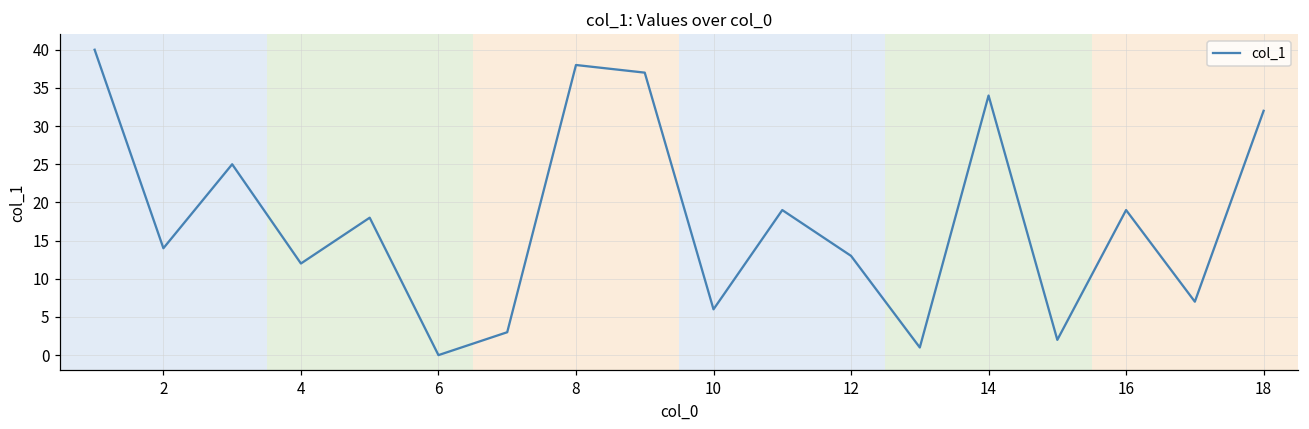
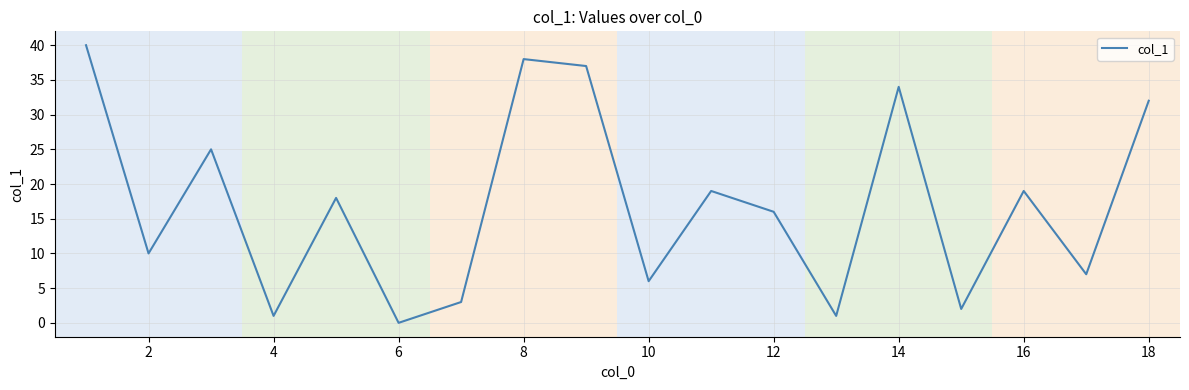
2: 14 -> 10
4: 12 -> 1
12: 13 -> 16
